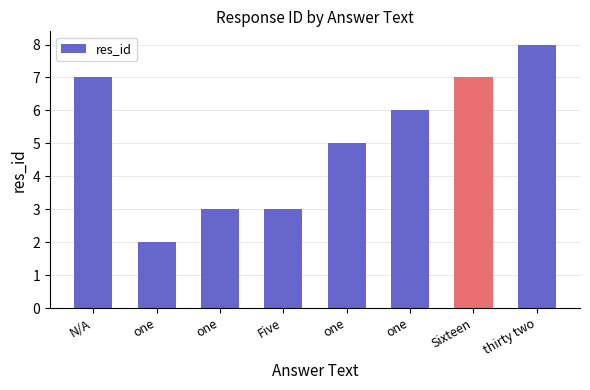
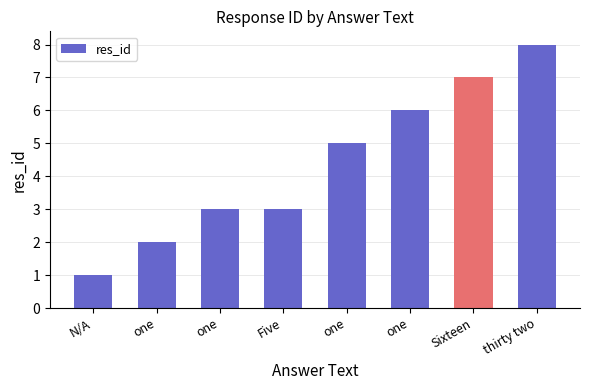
N/A: 7 -> 1
